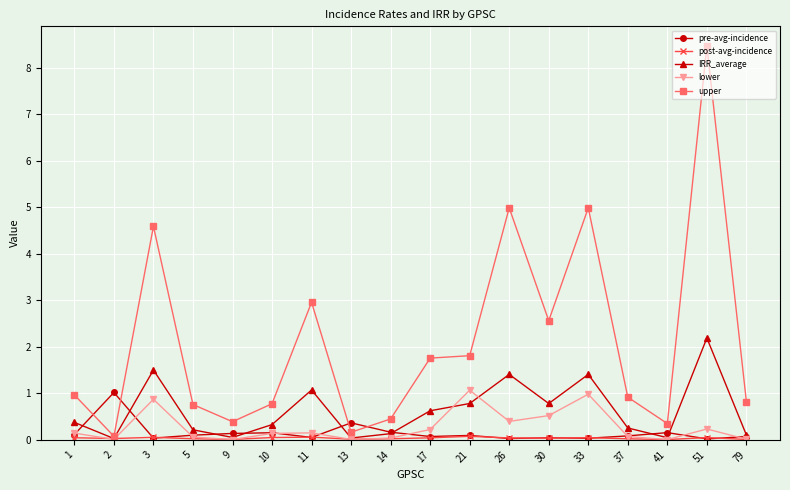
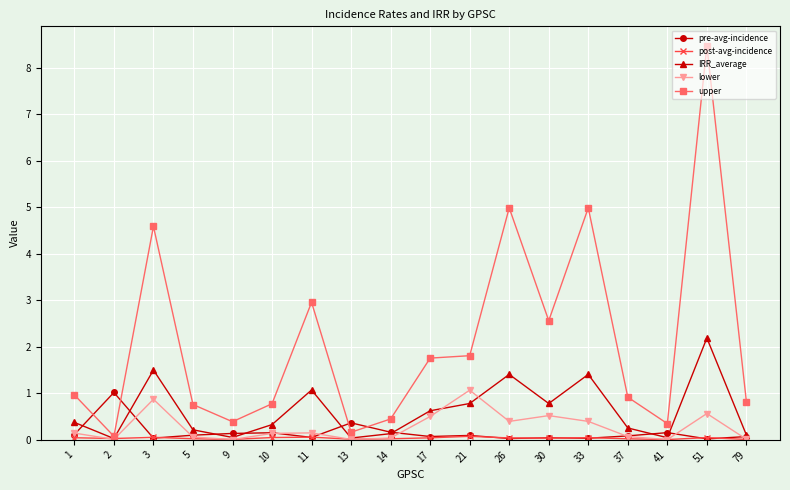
lower, 17: 0.2 -> 0.5
lower, 33: 1.0 -> 0.4
lower, 51: 0.2 -> 0.6
